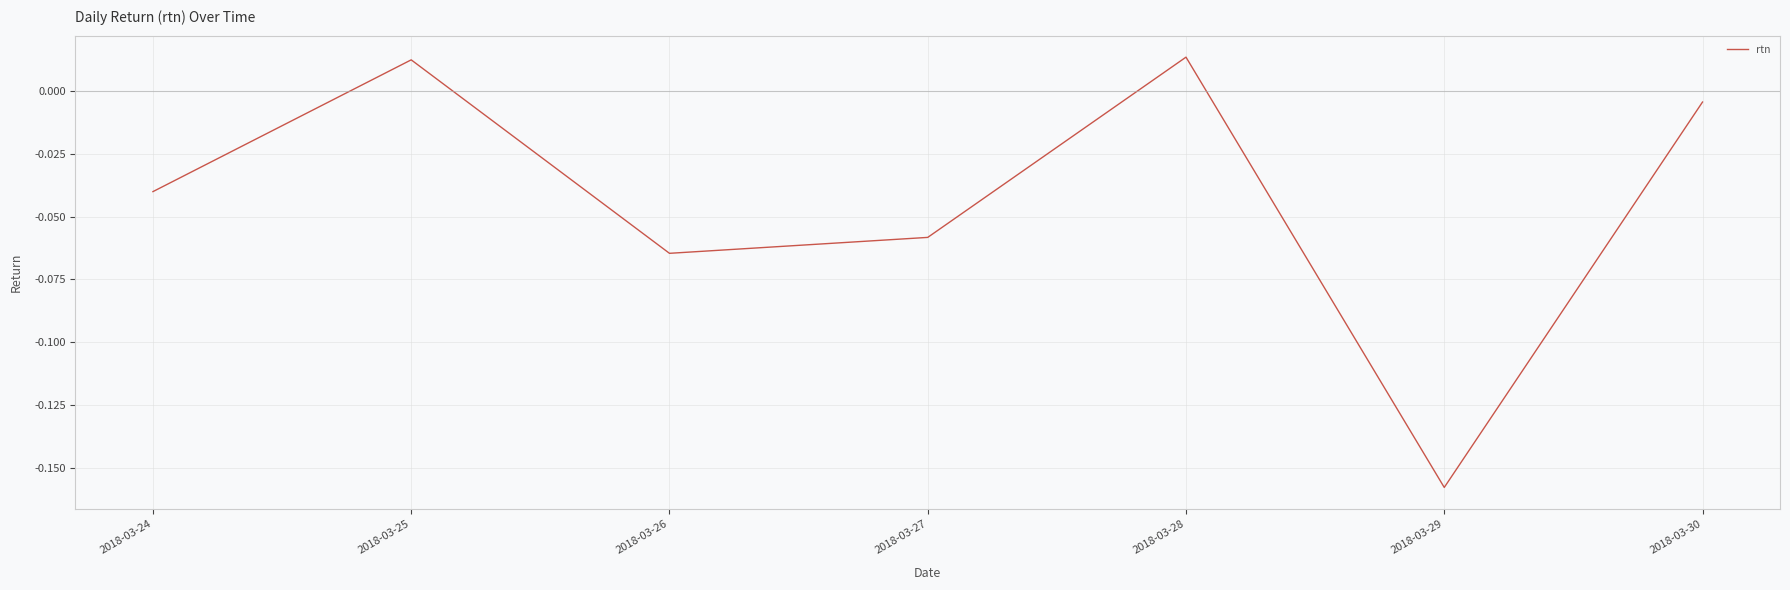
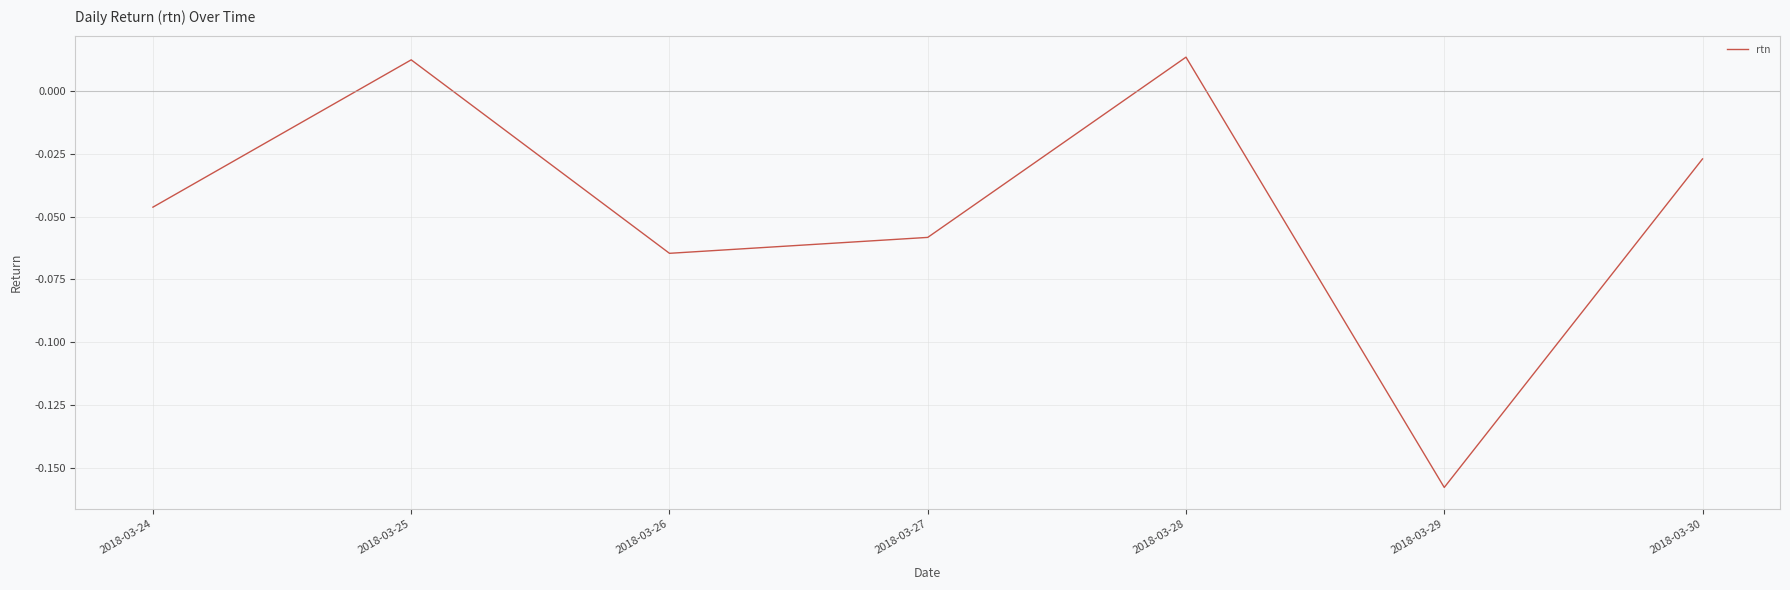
2018-03-24: -0.040 -> -0.046
2018-03-30: -0.004 -> -0.027
